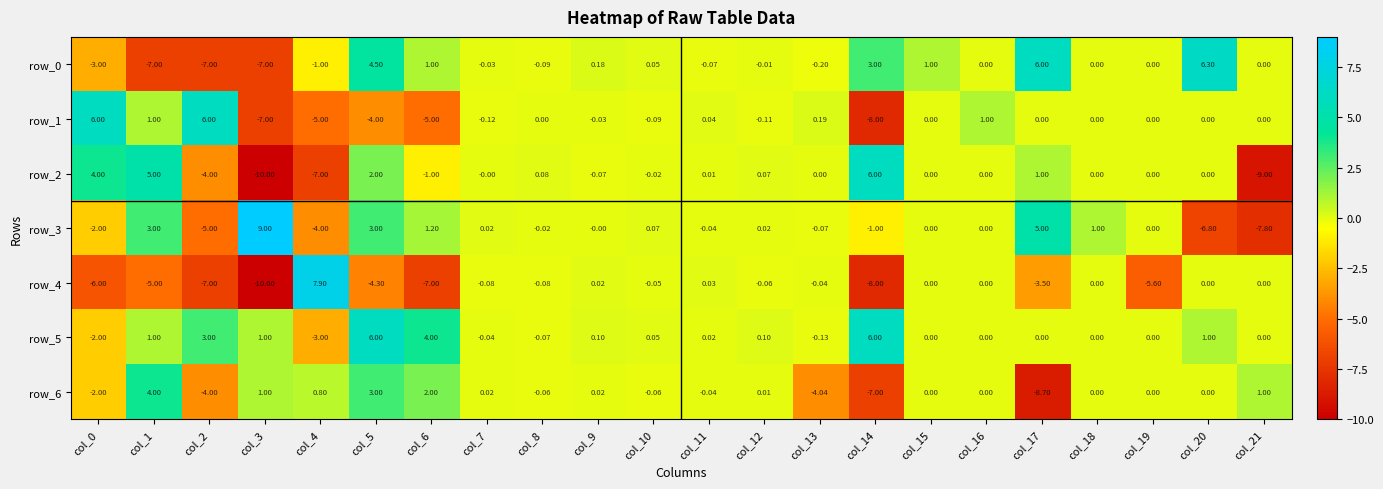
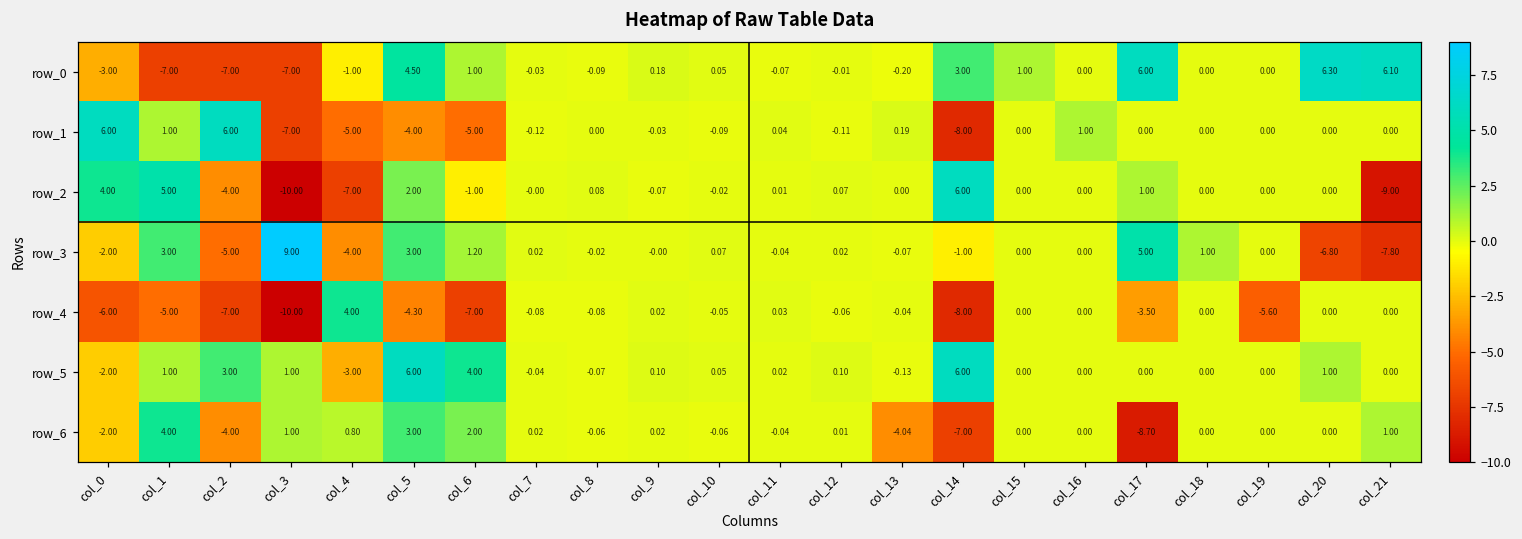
row_0, col_21: 0.00 -> 6.10
row_4, col_4: 7.90 -> 4.00
